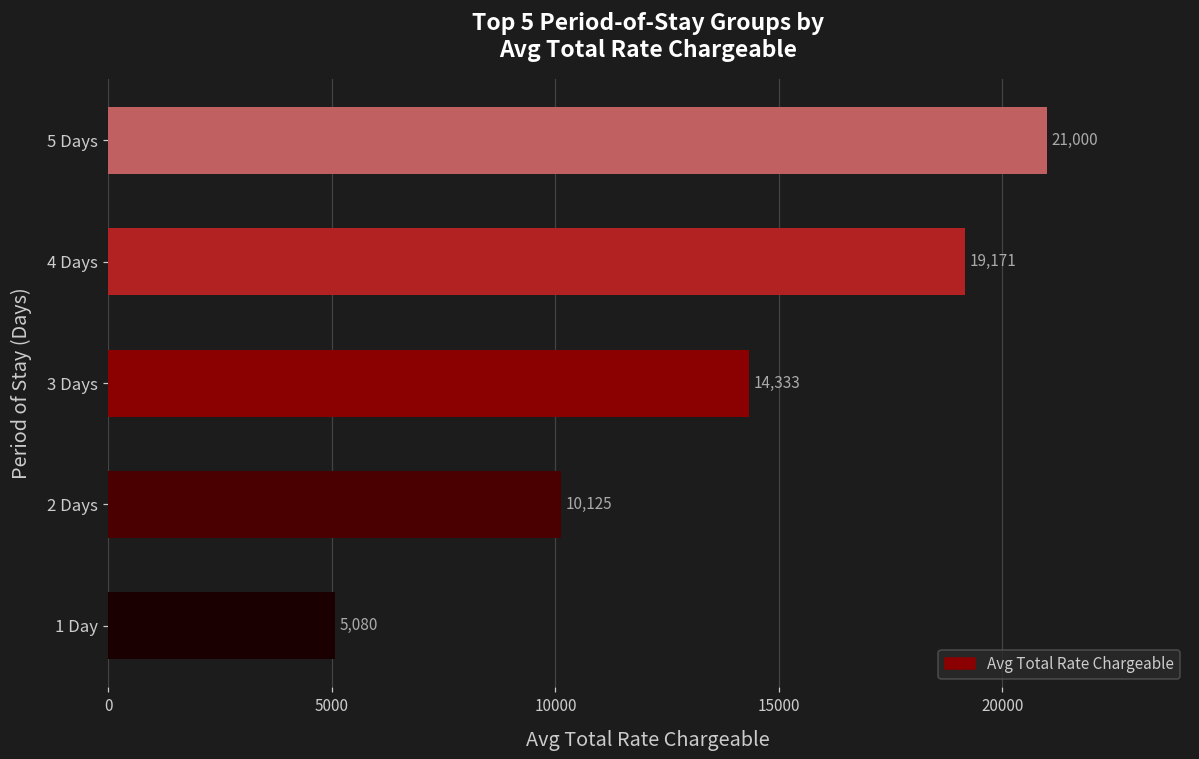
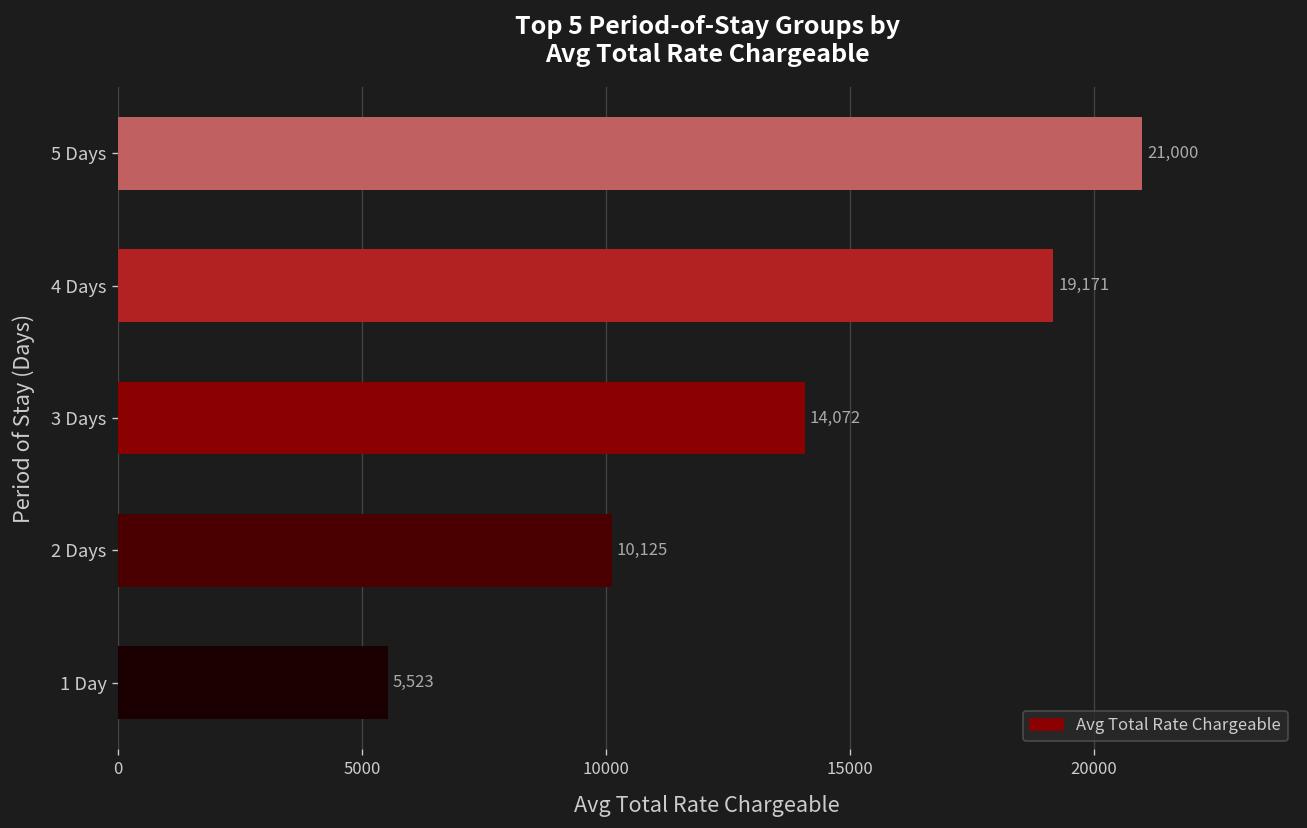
3 Days: 14,333 -> 14,072
1 Day: 5,080 -> 5,523
